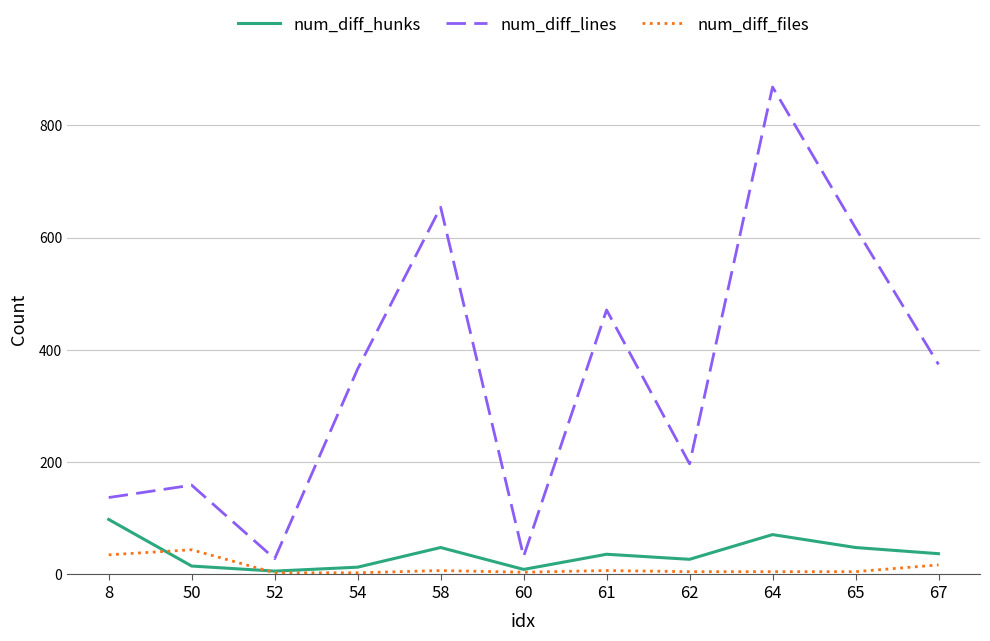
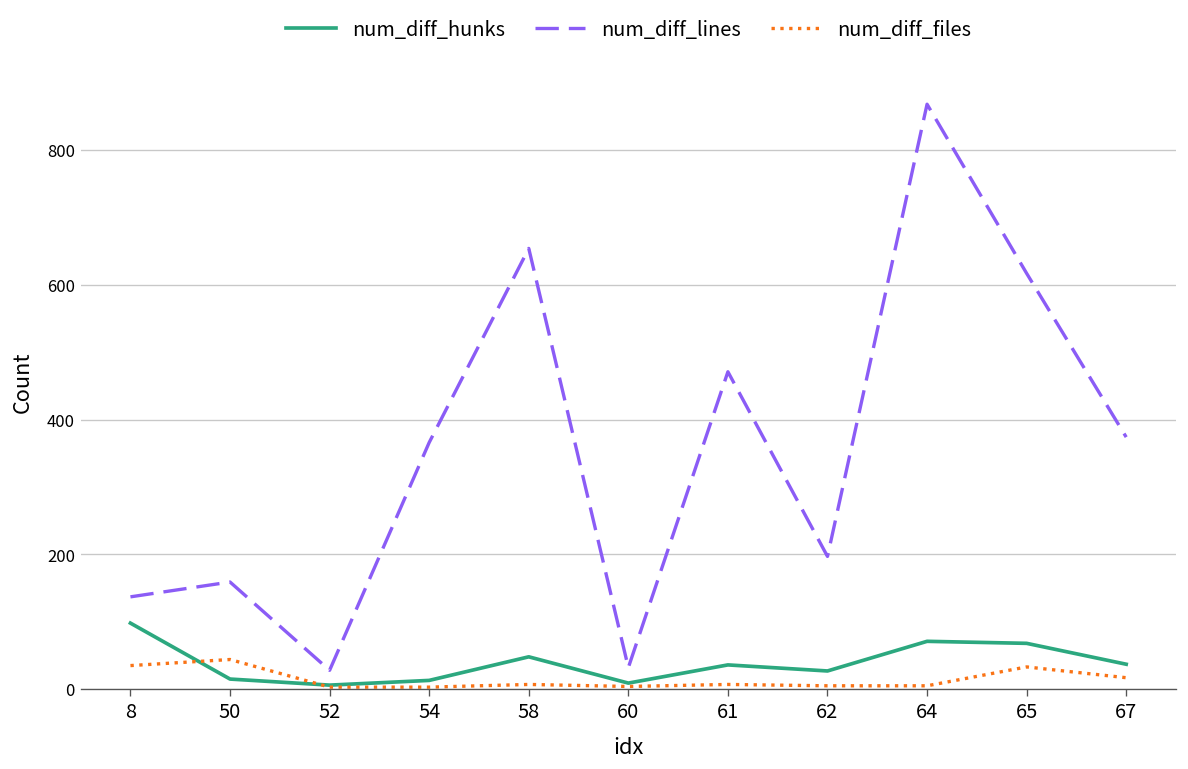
num_diff_hunks, 65: 50 -> 70
num_diff_files, 65: 10 -> 30
